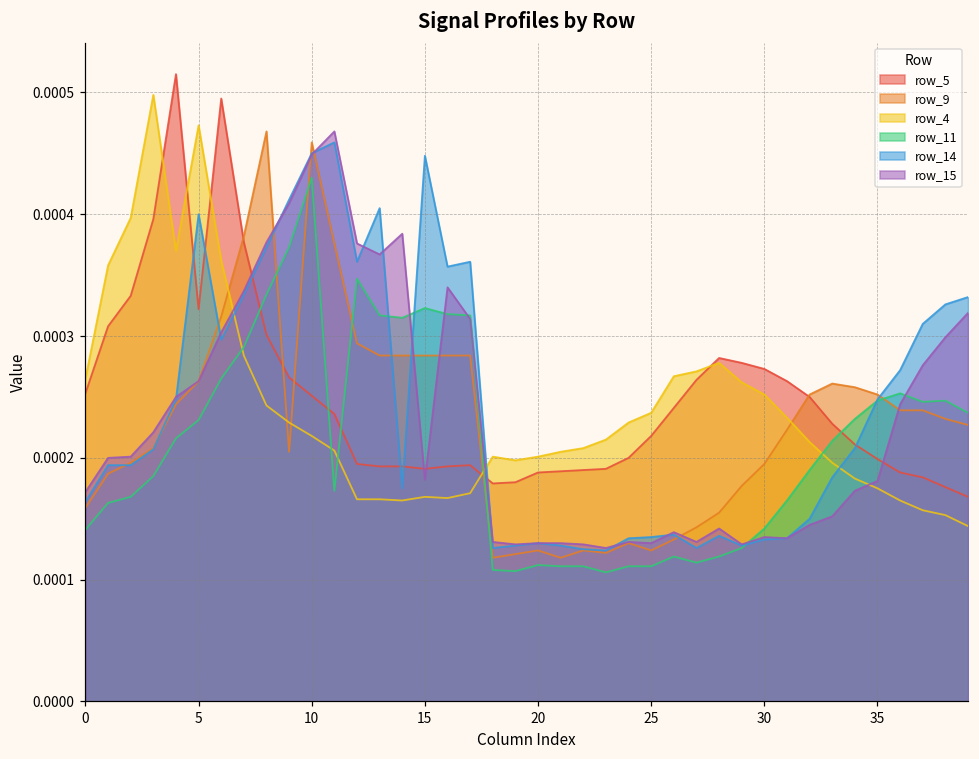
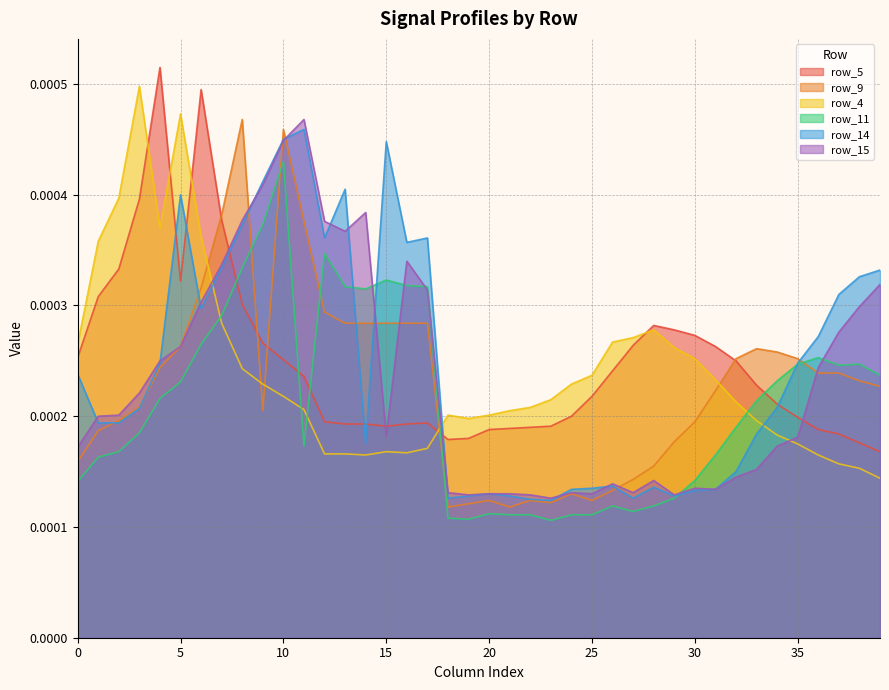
row_14, 0: 0.000164 -> 0.000238
